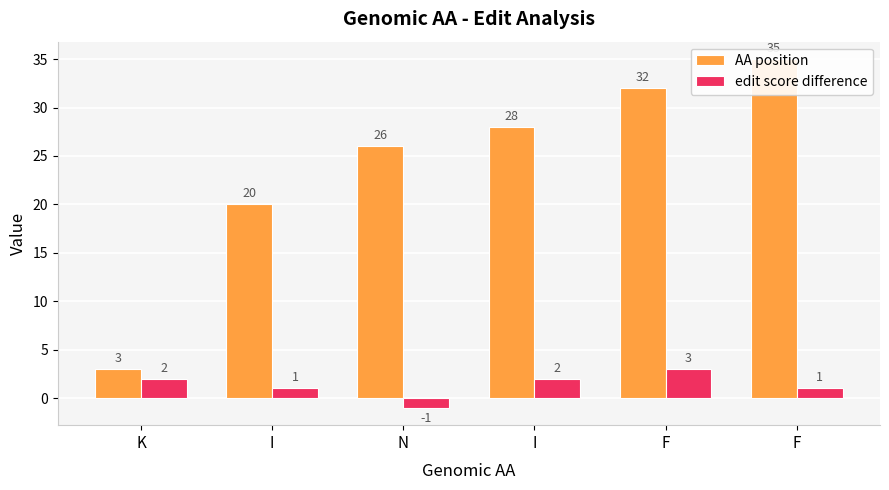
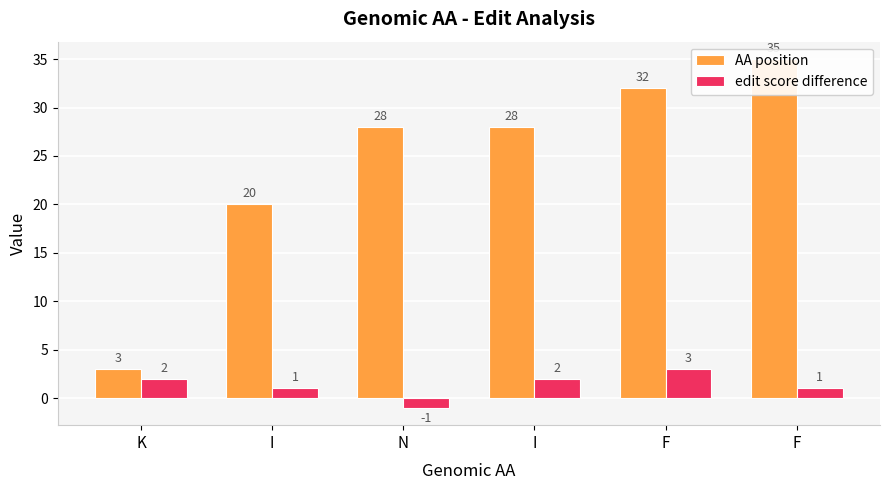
AA position, N: 26 -> 28
